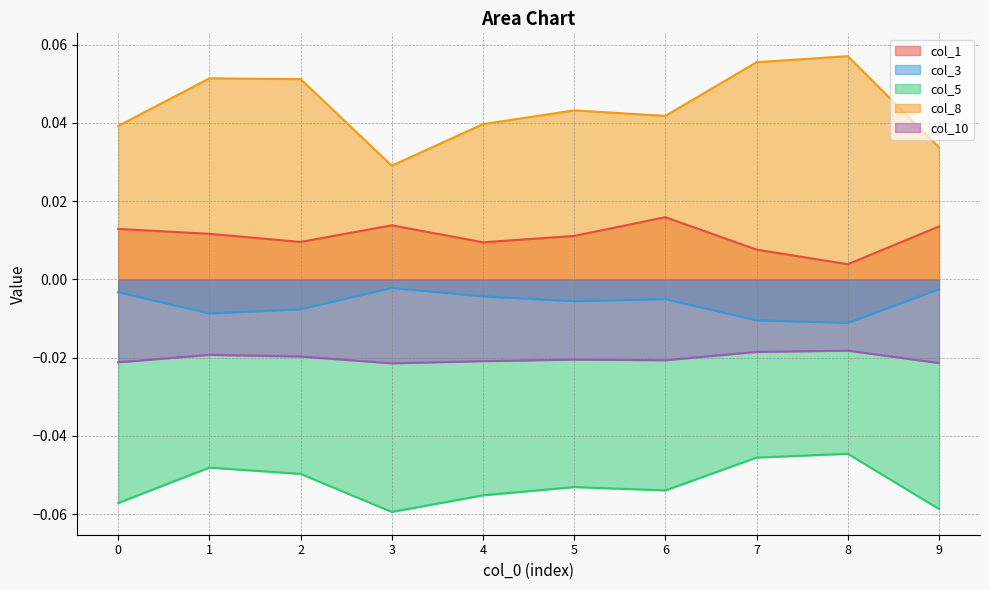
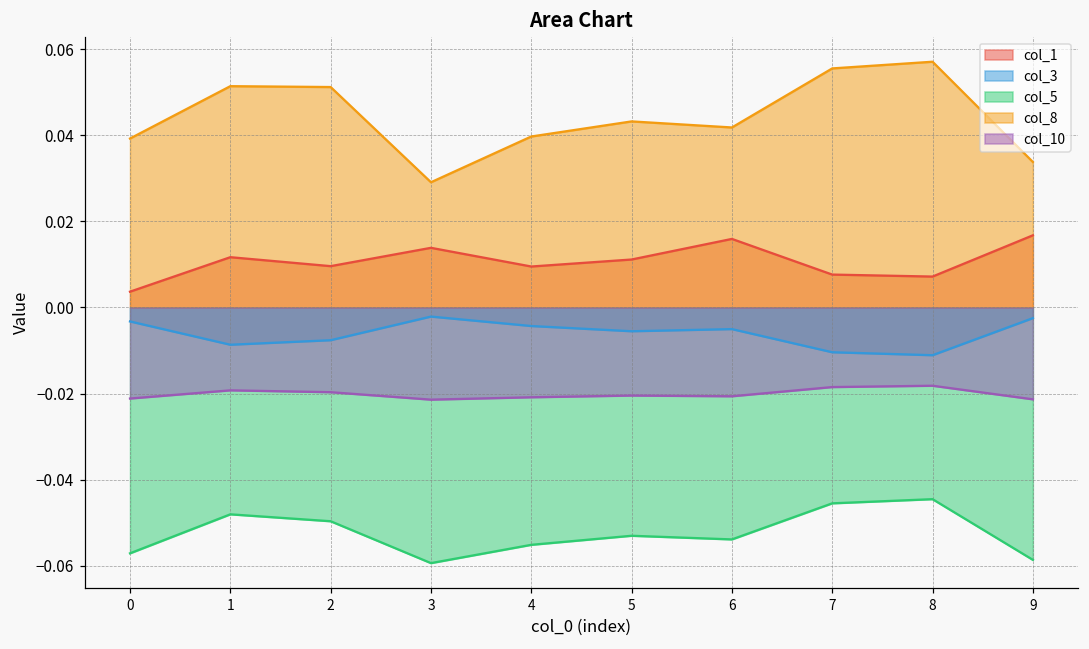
col_1, 0: 0.013 -> 0.004
col_1, 8: 0.004 -> 0.007
col_1, 9: 0.014 -> 0.017
